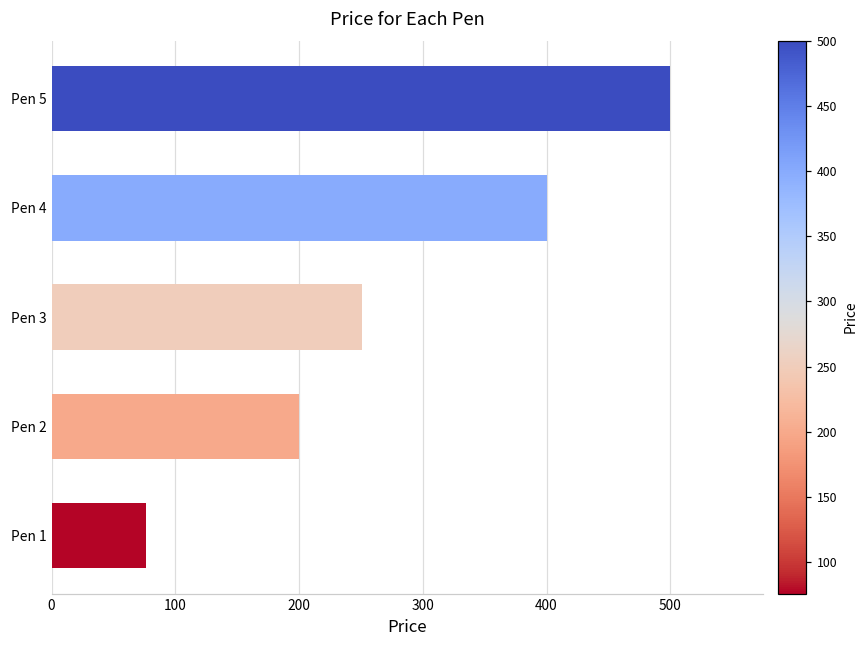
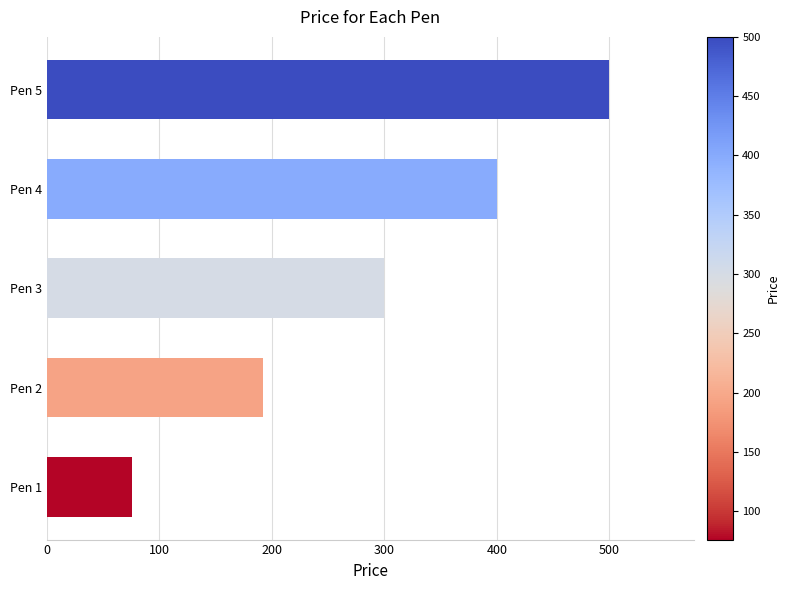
Pen 3: 251 -> 300
Pen 2: 200 -> 192
